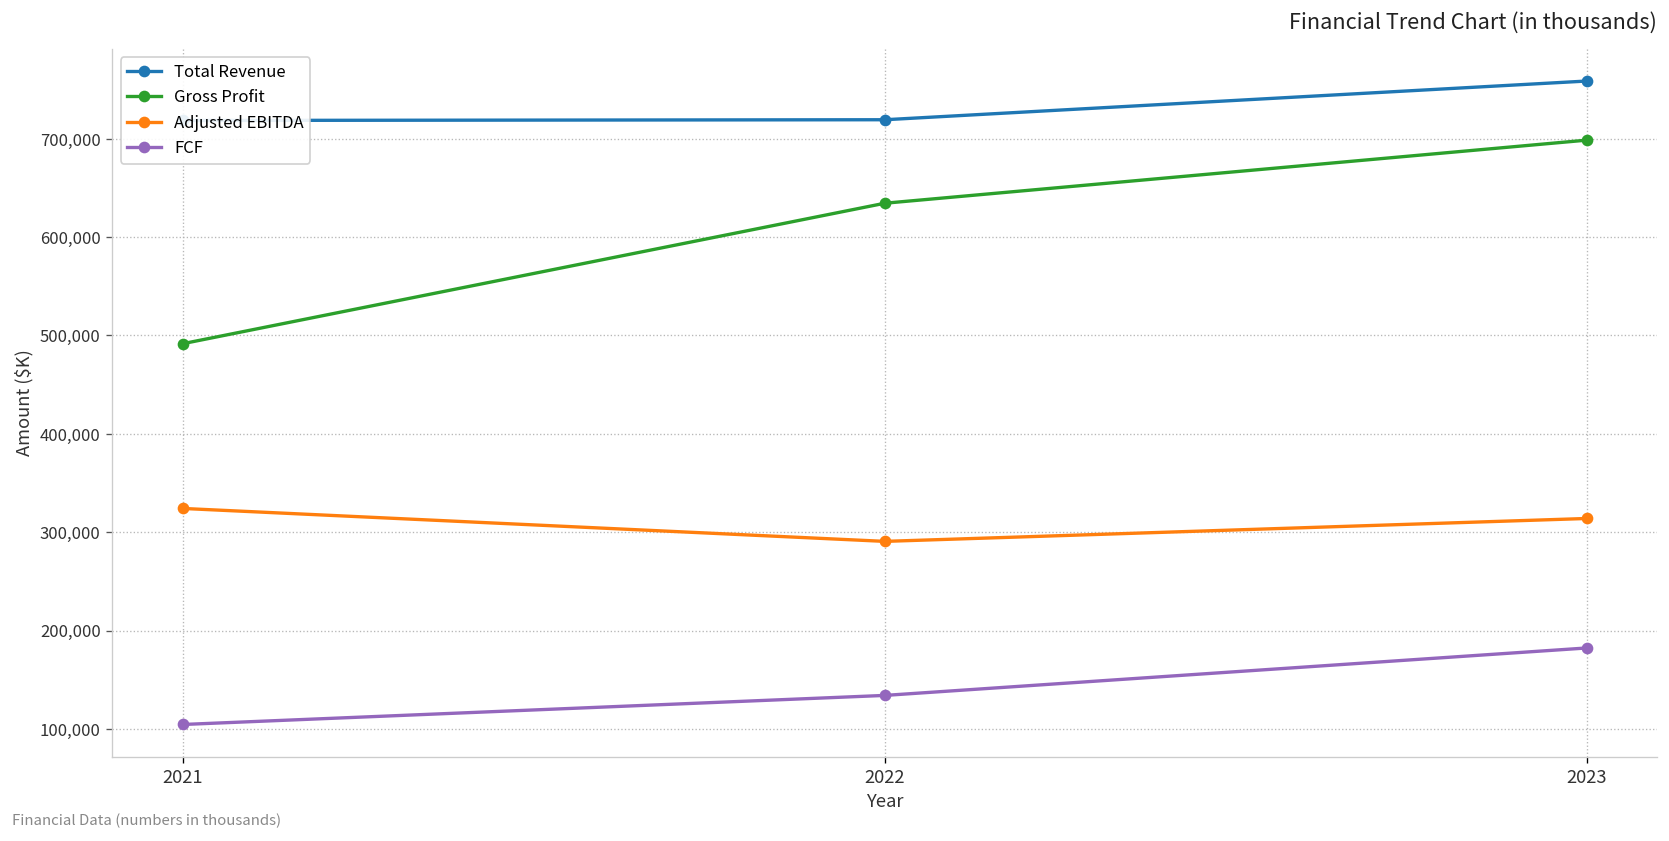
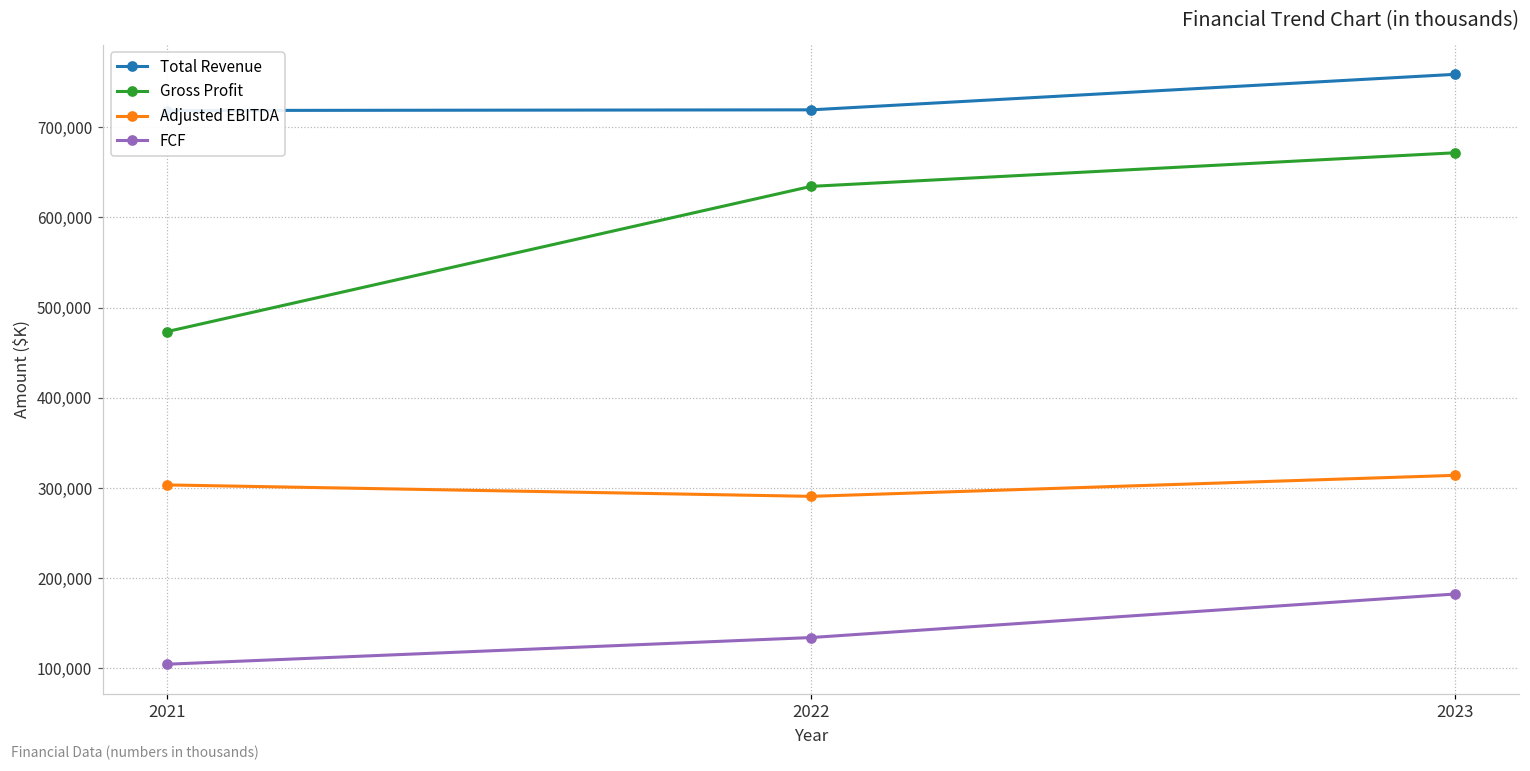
Gross Profit, 2021: 490,000 -> 470,000
Adjusted EBITDA, 2021: 320,000 -> 300,000
Gross Profit, 2023: 700,000 -> 670,000
